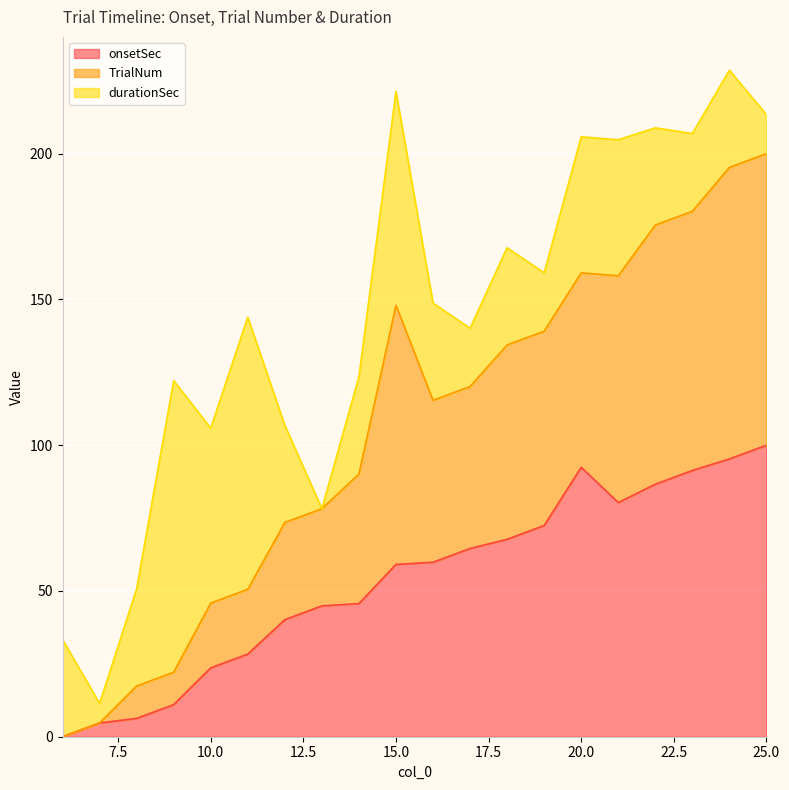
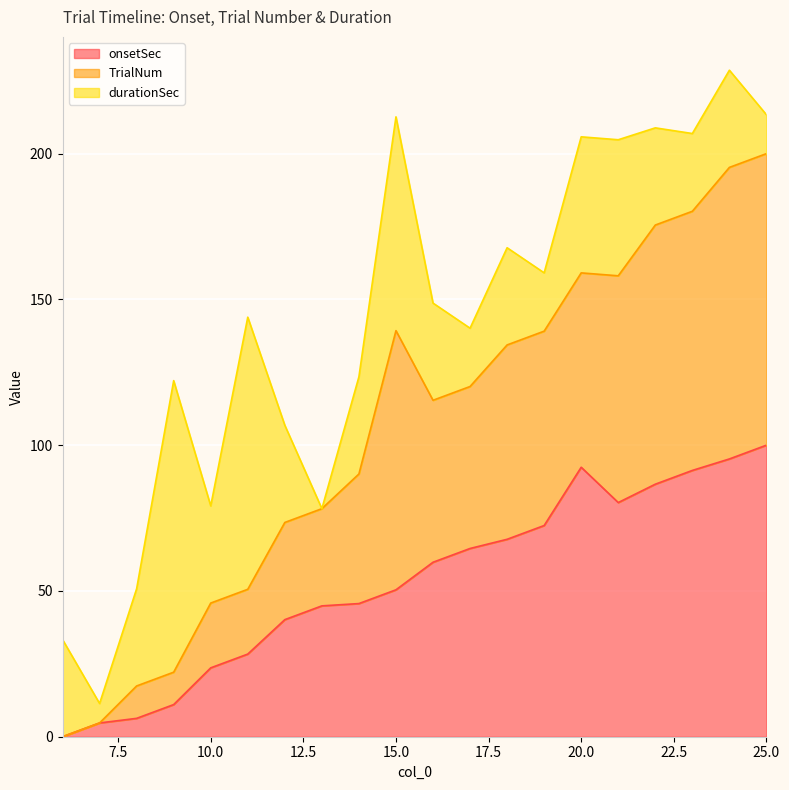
durationSec, 10.0: 60 -> 33
onsetSec, 15.0: 59 -> 50
